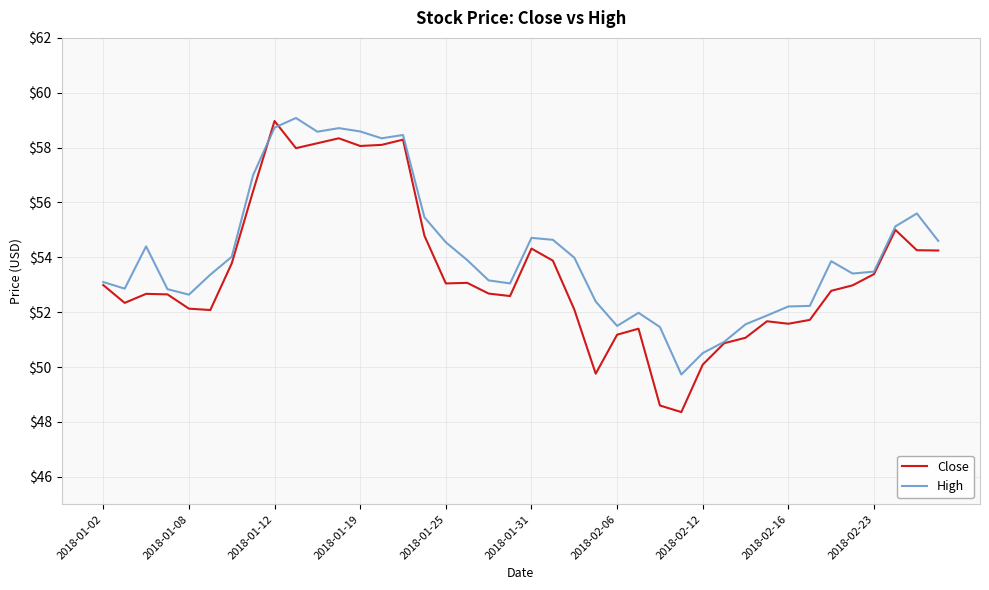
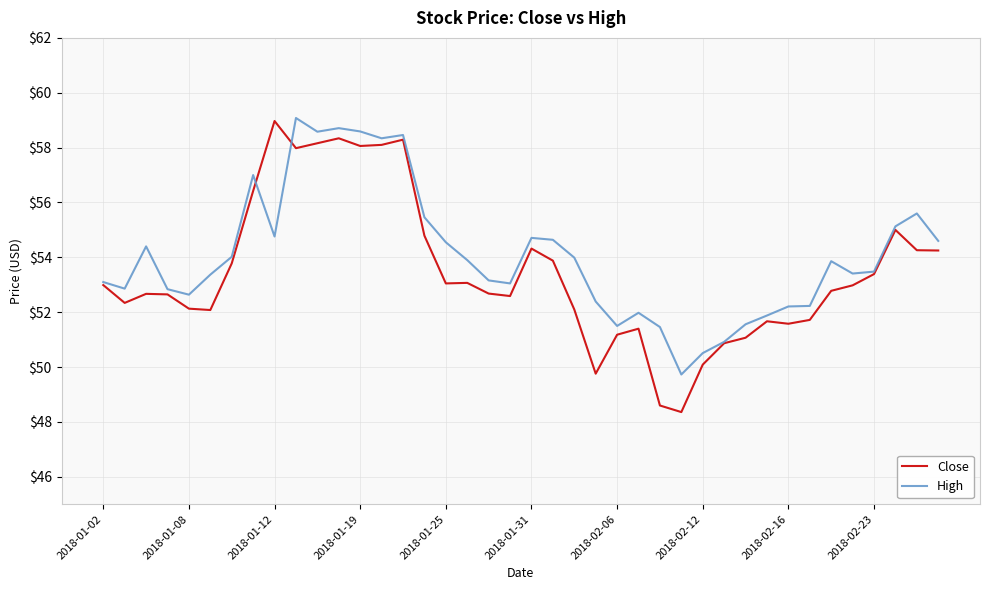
High, 2018-01-12: $58.7 -> $54.8
